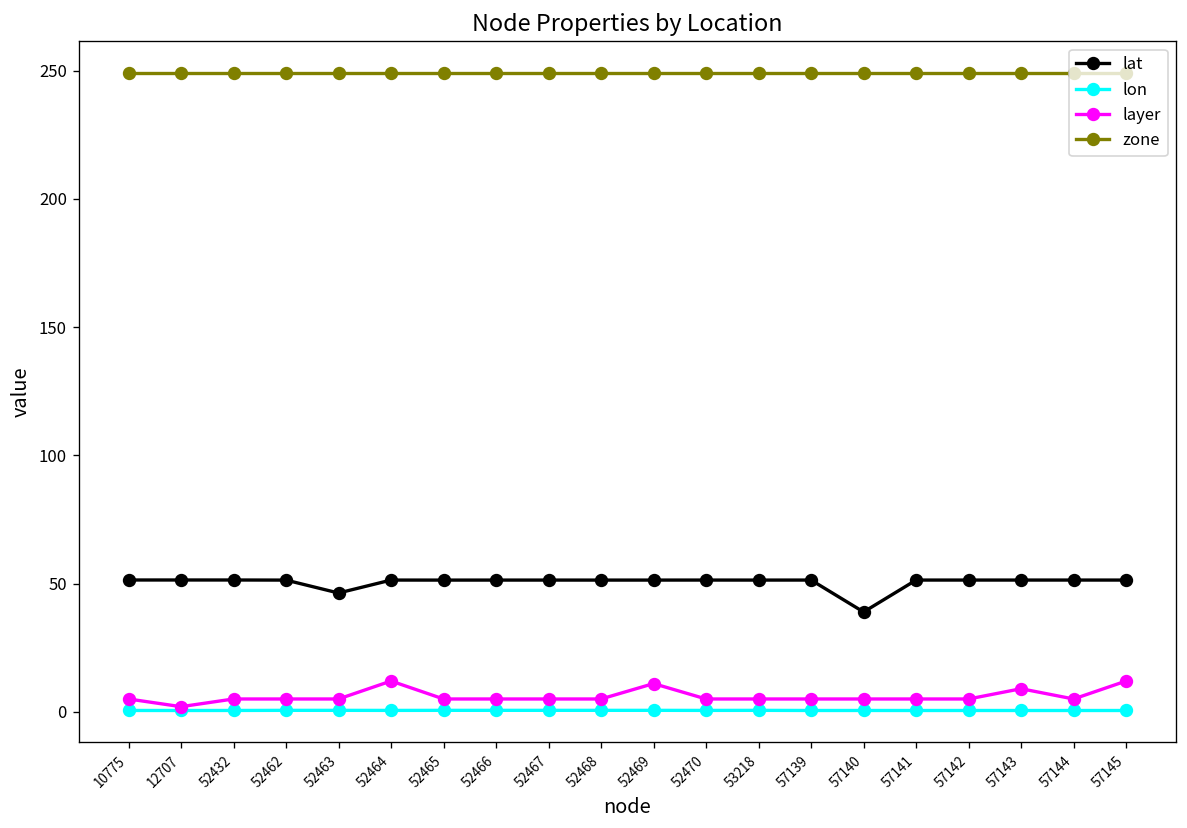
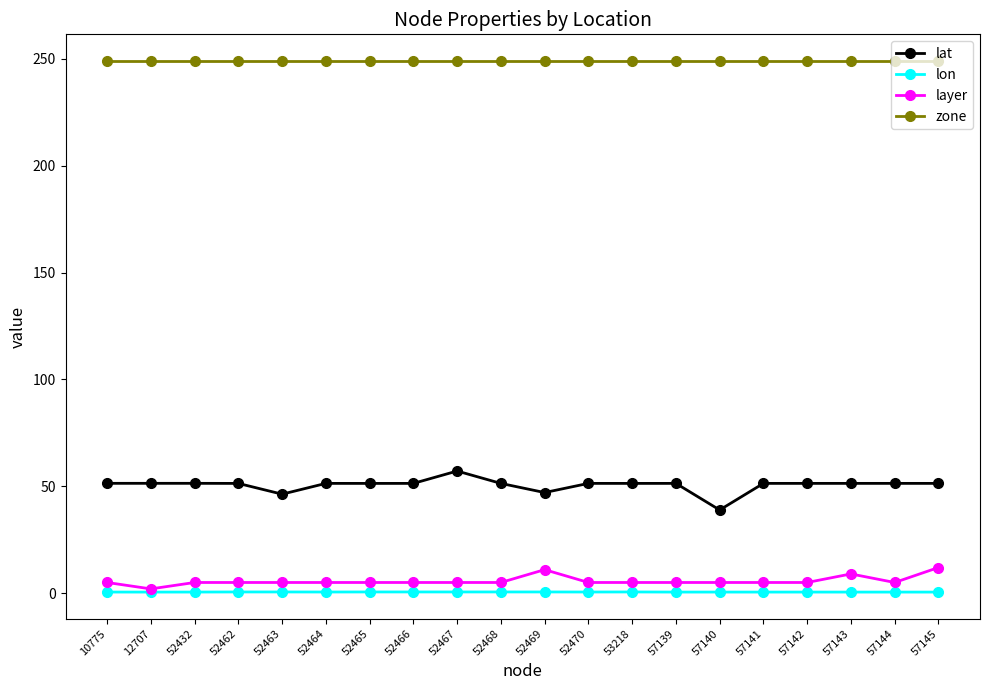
layer, 52464: 12 -> 5
lat, 52467: 51 -> 57
lat, 52469: 51 -> 47
